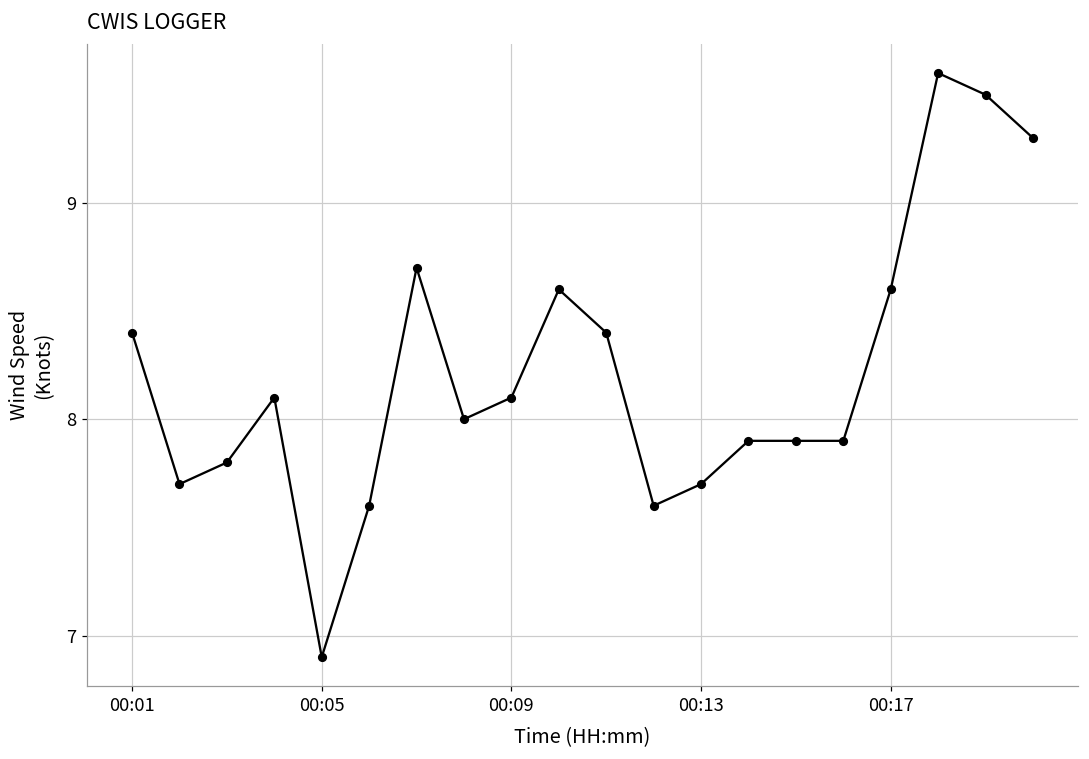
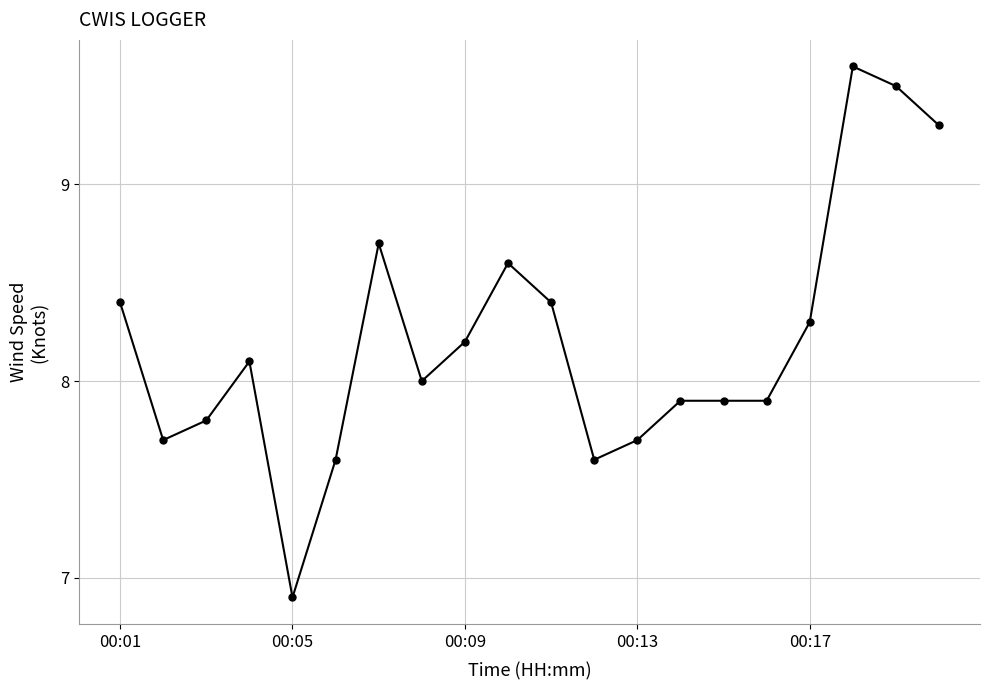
00:09: 8.1 -> 8.2
00:17: 8.6 -> 8.3
